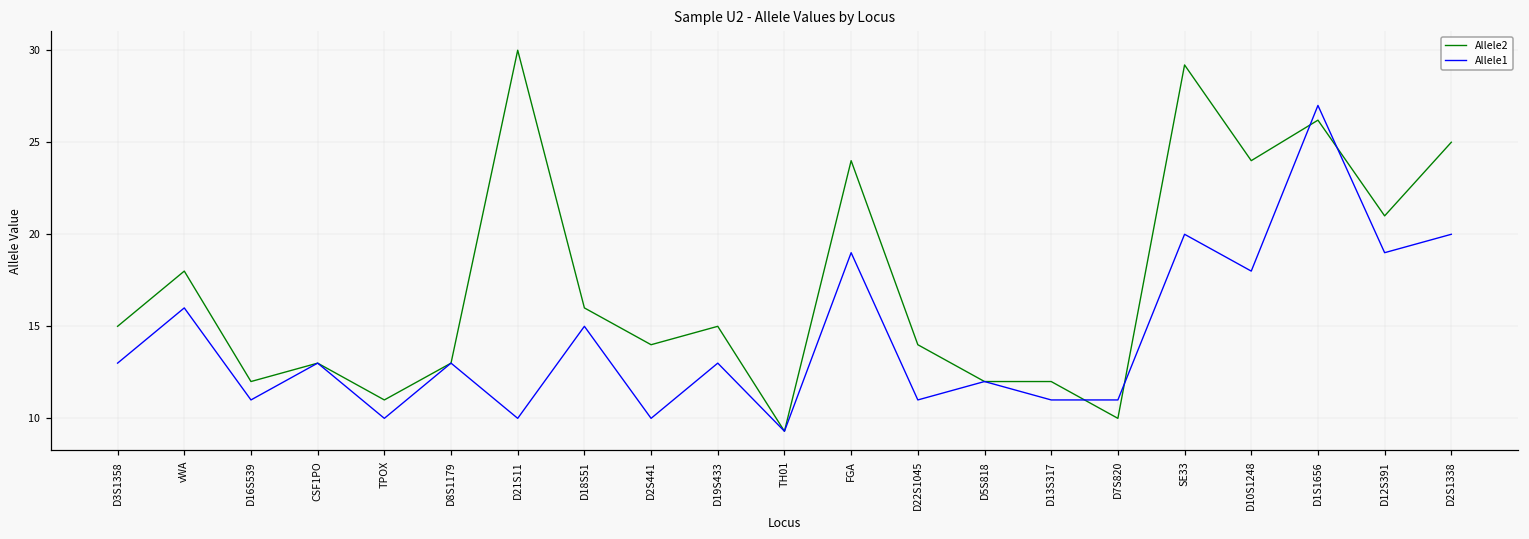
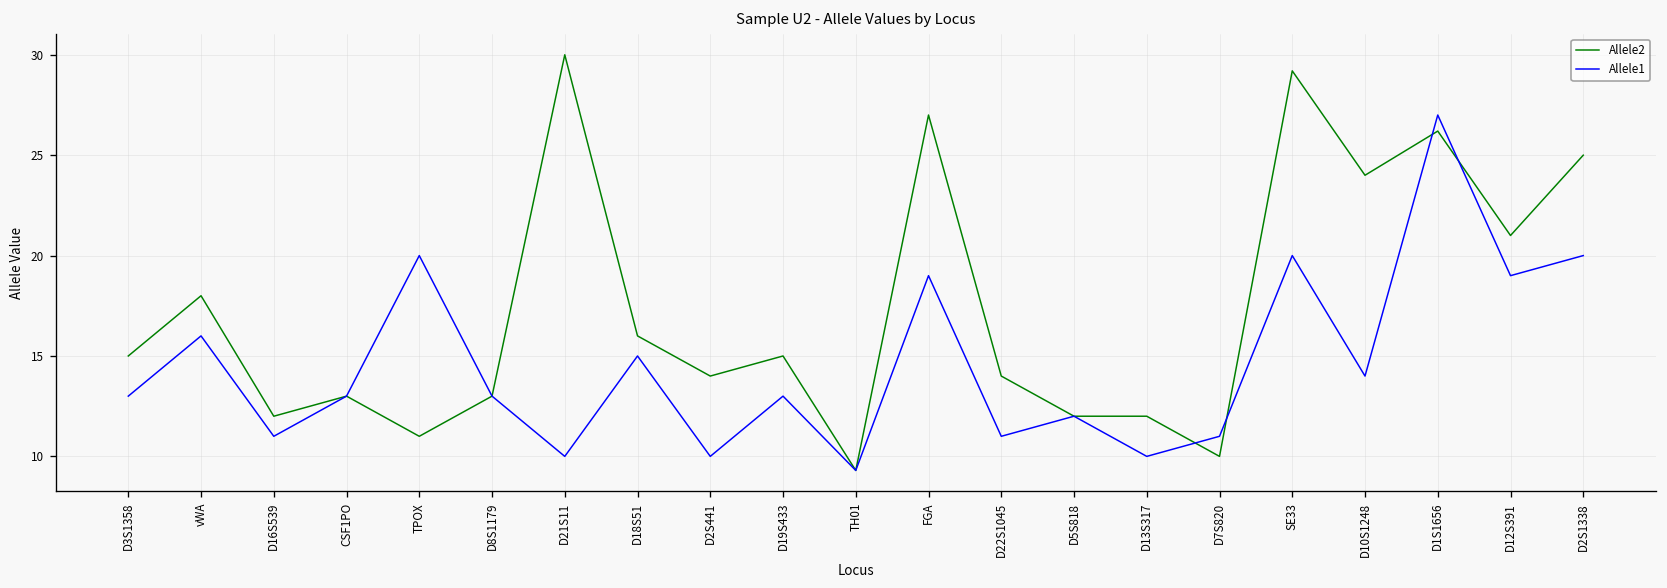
Allele1, TPOX: 10 -> 20
Allele2, FGA: 24 -> 27
Allele1, D13S317: 11 -> 10
Allele1, D10S1248: 18 -> 14
